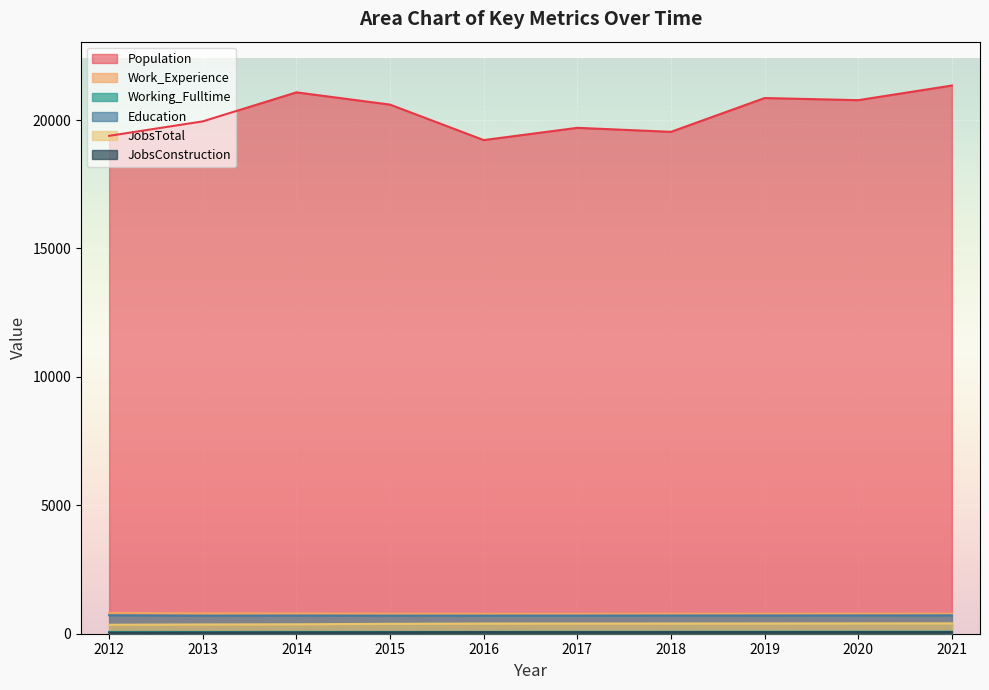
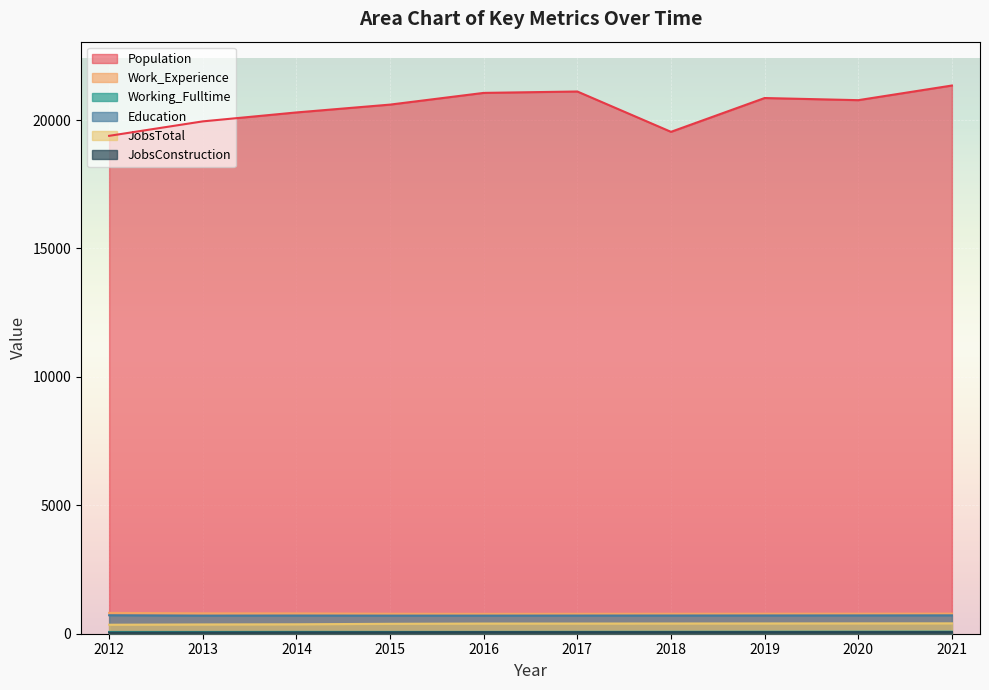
Population, 2014: 21100 -> 20300
Population, 2016: 19200 -> 21100
Population, 2017: 19700 -> 21100
